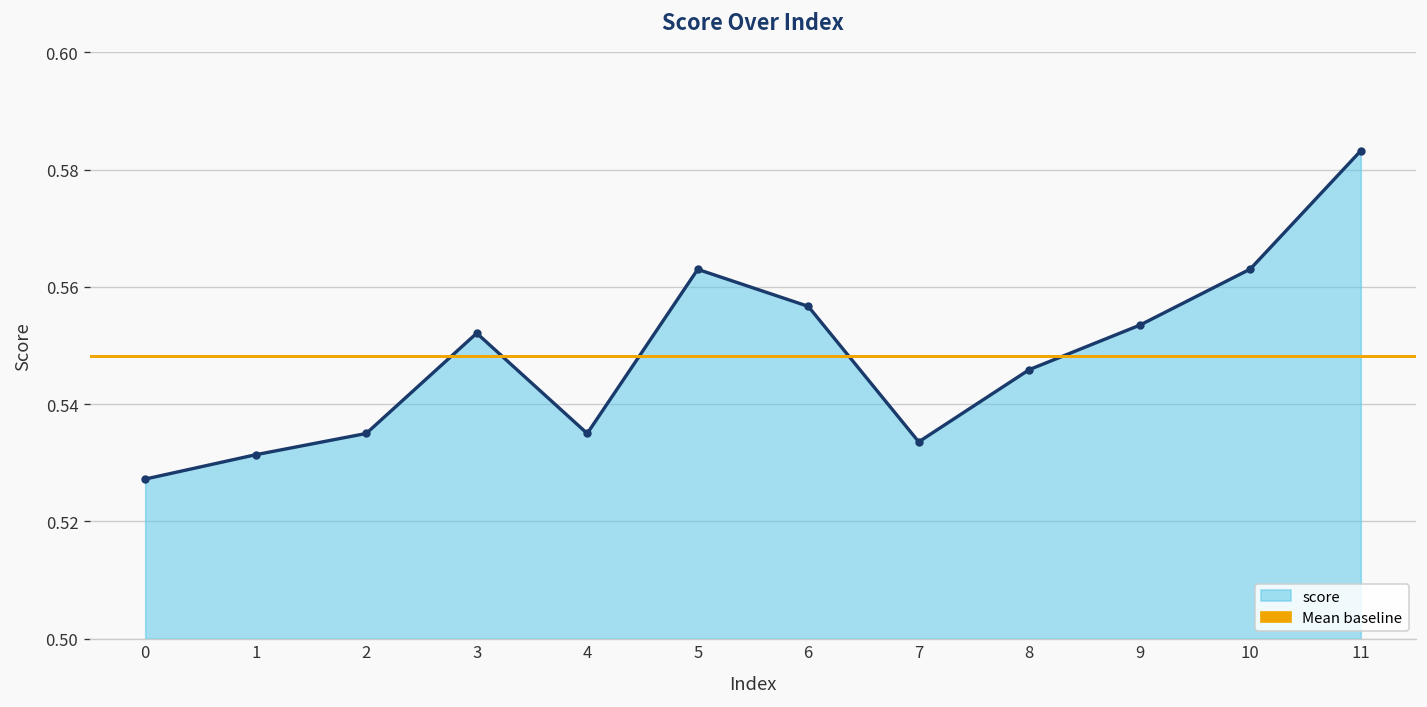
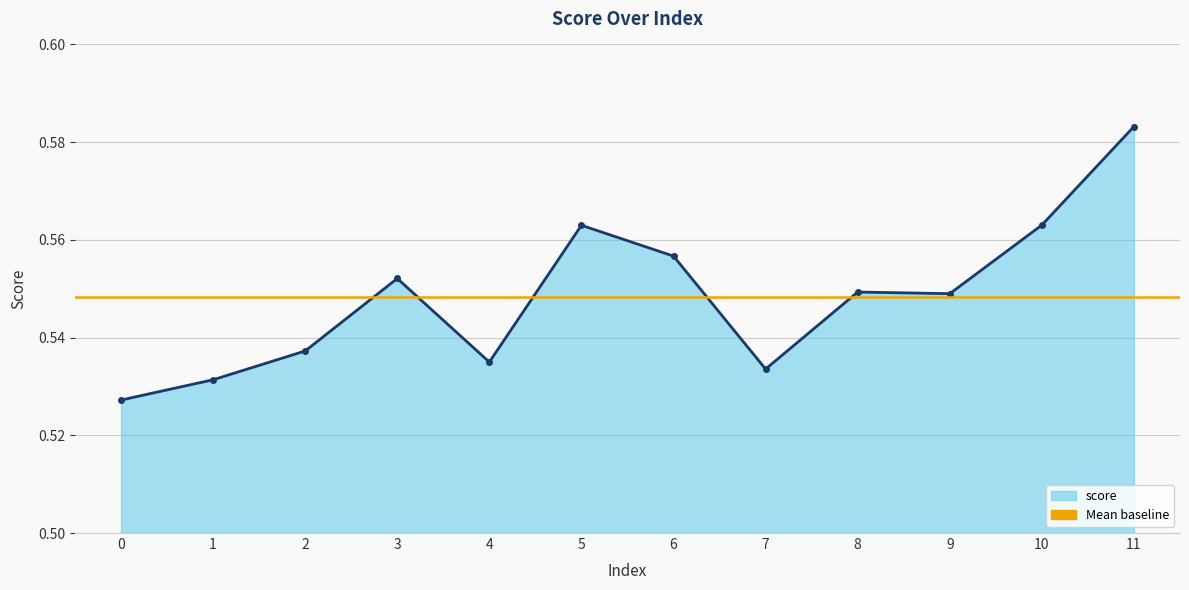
2: 0.535 -> 0.537
8: 0.546 -> 0.549
9: 0.553 -> 0.549
